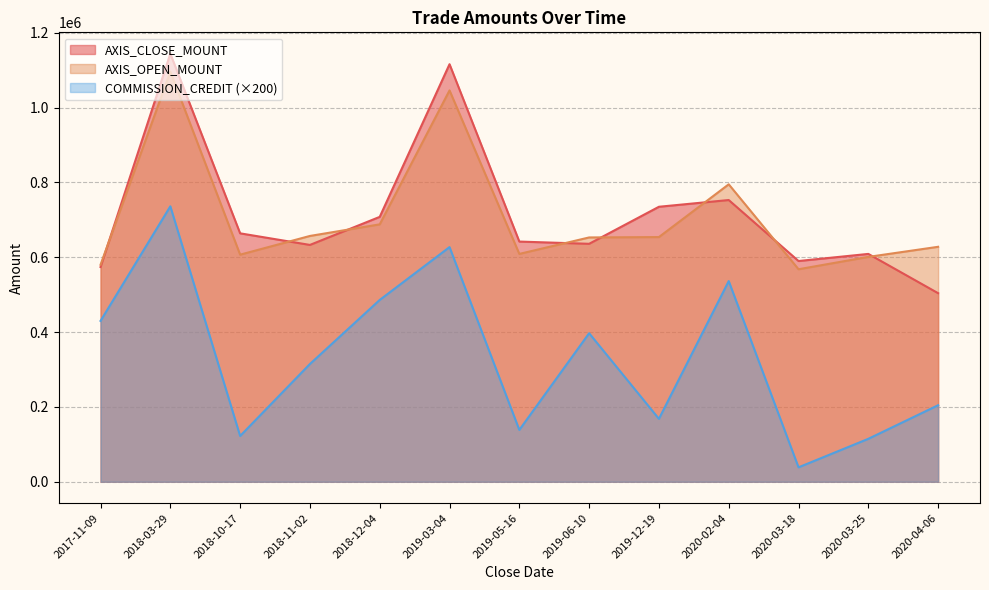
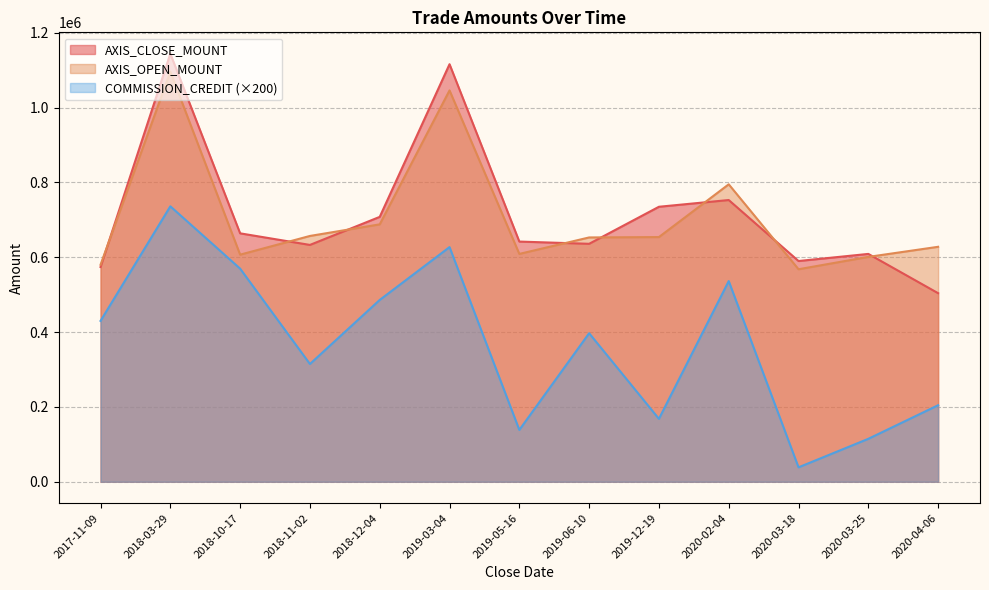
COMMISSION_CREDIT (×200), 2018-10-17: 120000 -> 570000
